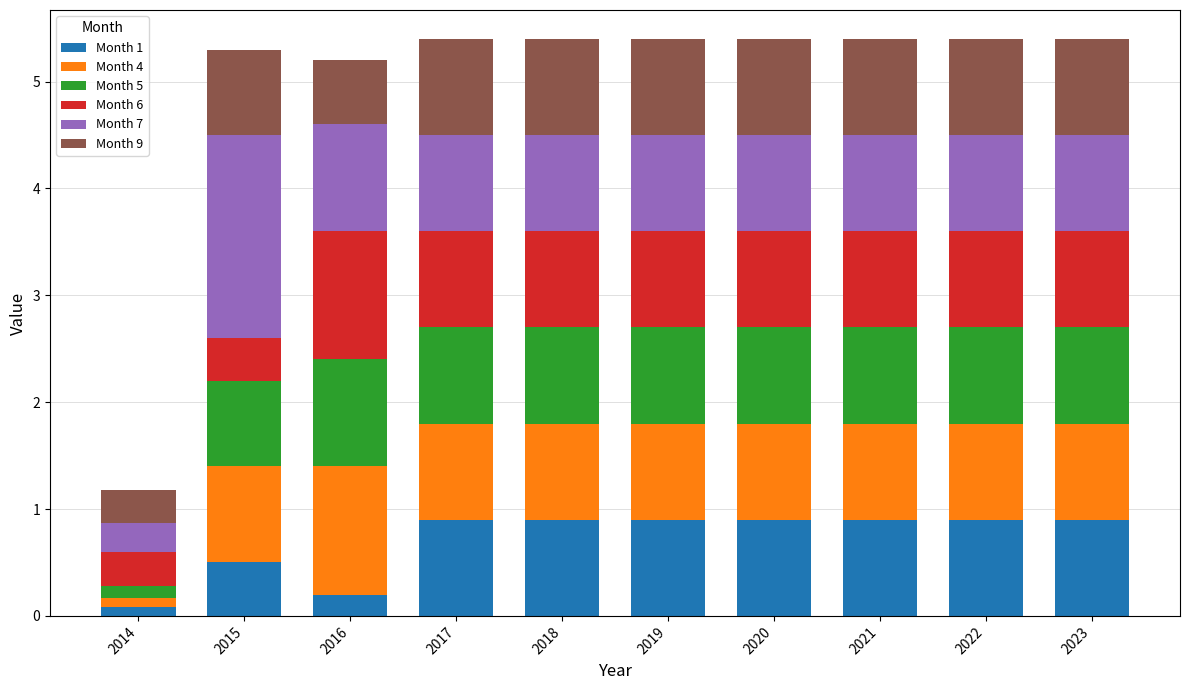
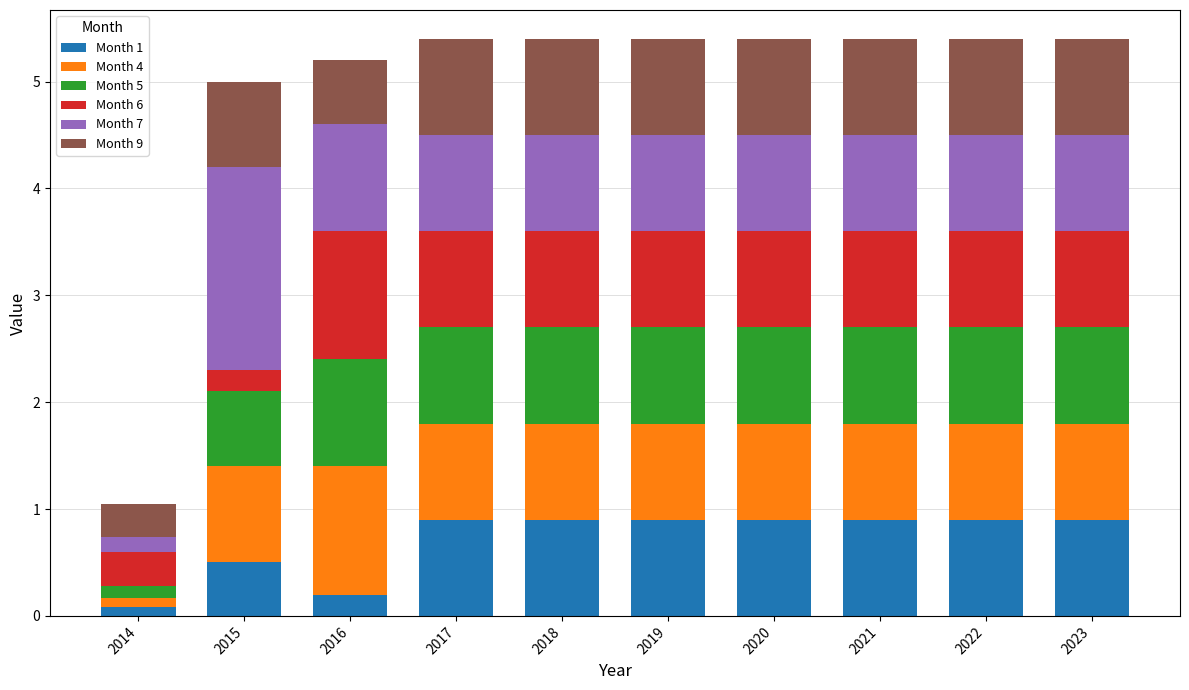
Month 7, 2014: 0.28 -> 0.14
Month 5, 2015: 0.8 -> 0.7
Month 6, 2015: 0.4 -> 0.2
